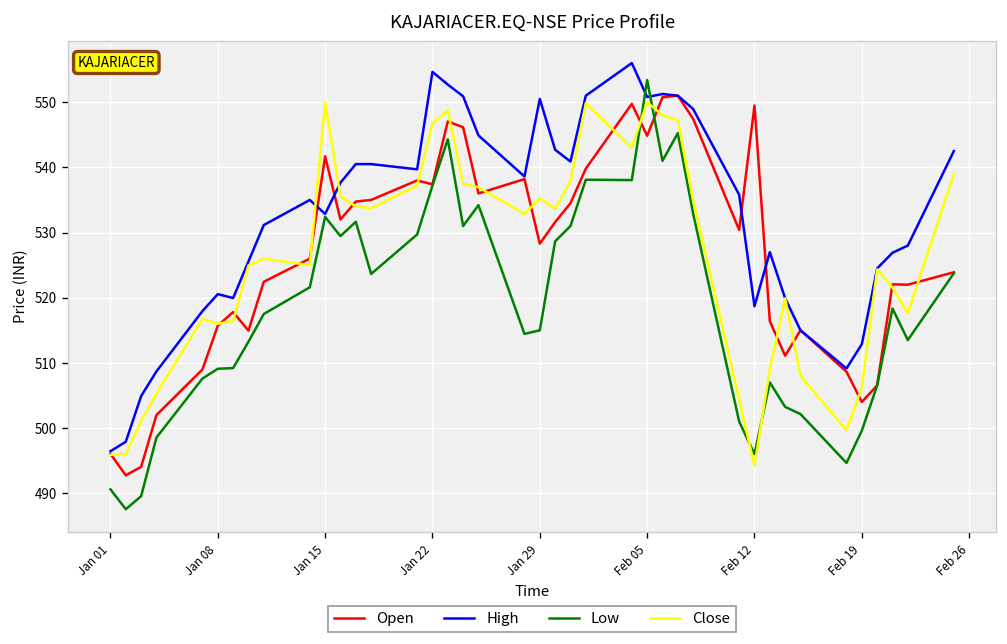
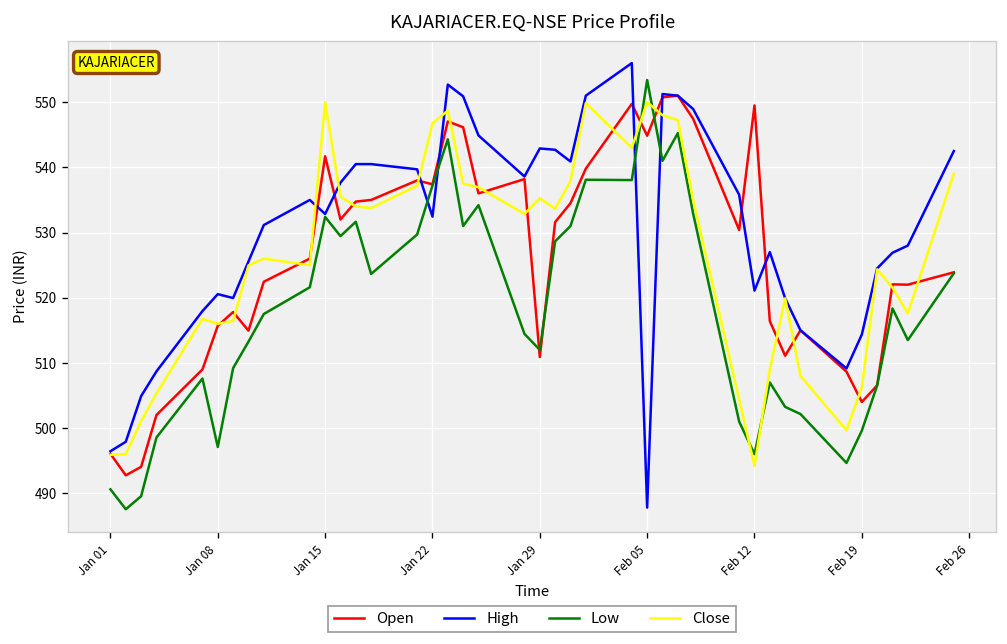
Low, Jan 08: 509 -> 497
High, Jan 22: 555 -> 532
Open, Jan 29: 528 -> 511
High, Jan 29: 551 -> 543
Low, Jan 29: 515 -> 512
High, Feb 05: 551 -> 488
High, Feb 12: 519 -> 521
High, Feb 19: 513 -> 514
